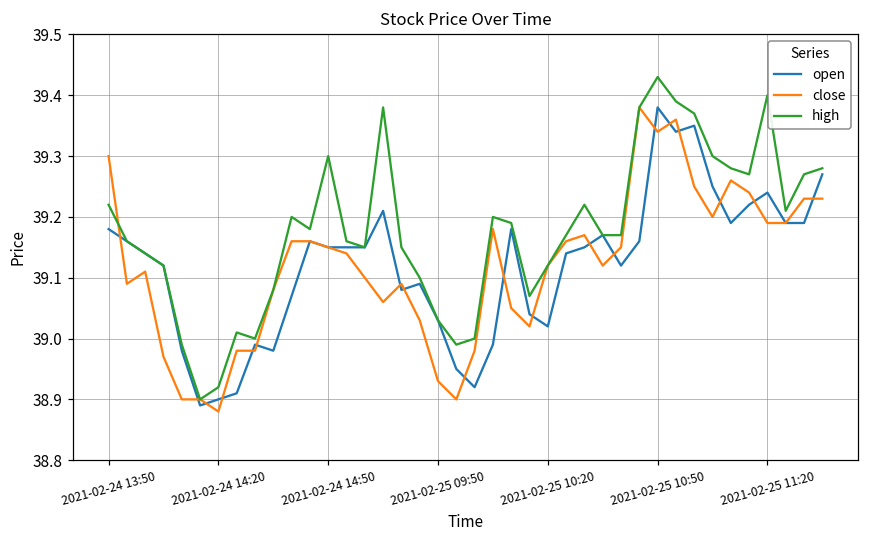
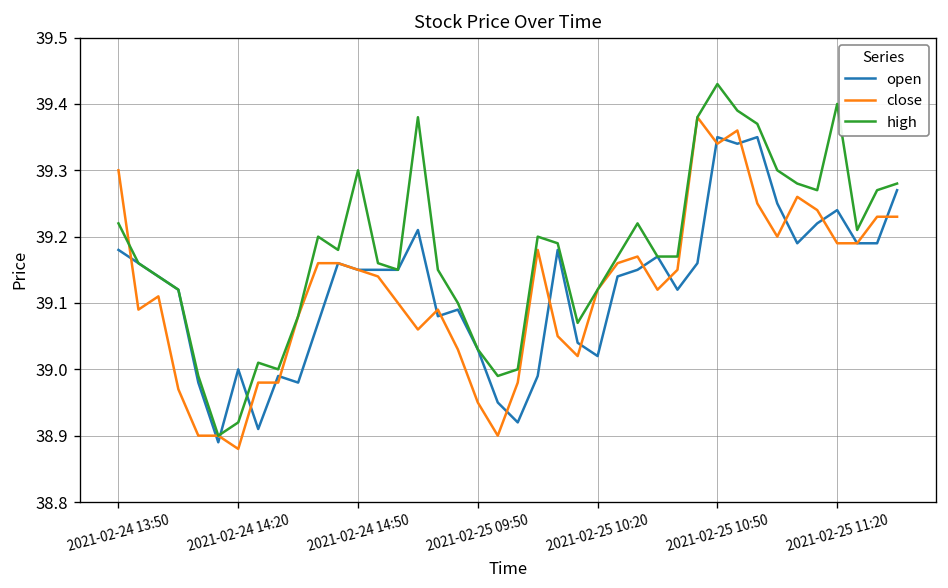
open, 2021-02-24 14:20: 38.9 -> 39.0
close, 2021-02-25 09:50: 38.93 -> 38.95
open, 2021-02-25 10:50: 39.38 -> 39.35
